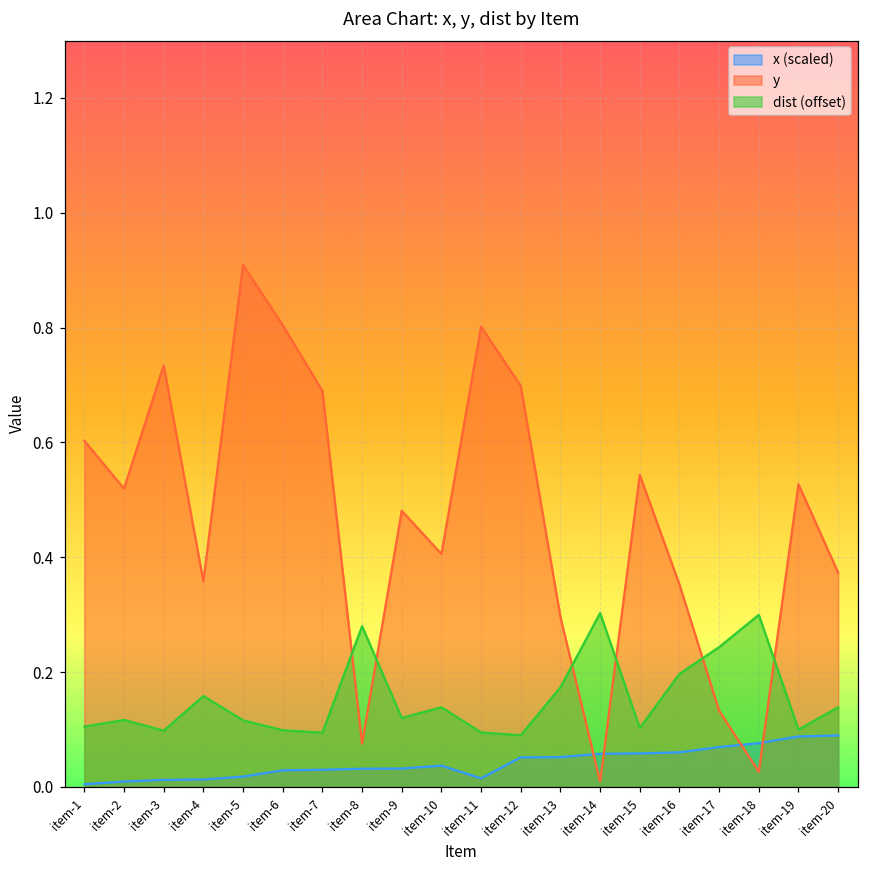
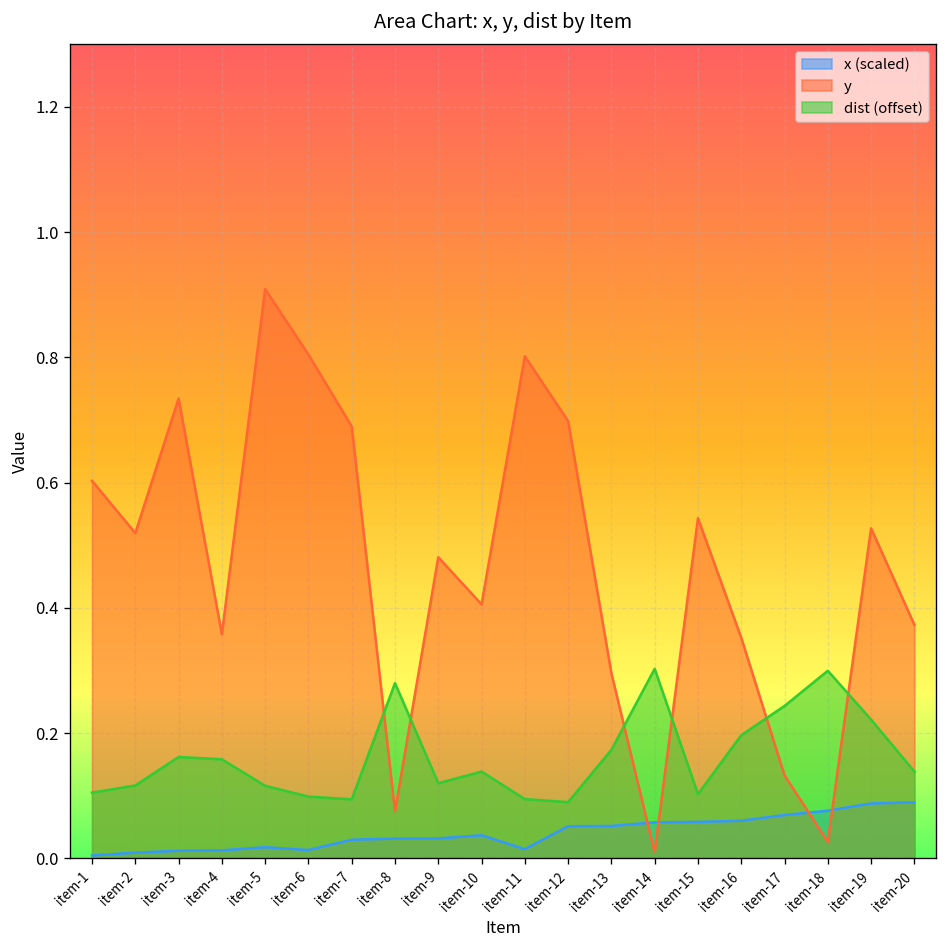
dist (offset), item-3: 0.10 -> 0.16
x (scaled), item-6: 0.03 -> 0.01
dist (offset), item-19: 0.10 -> 0.22
